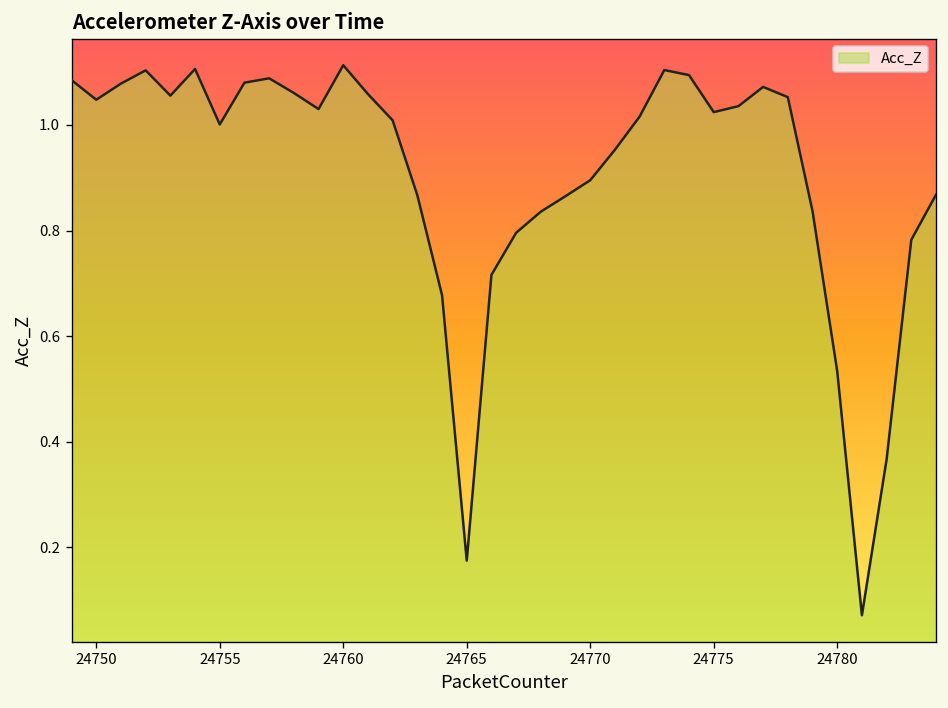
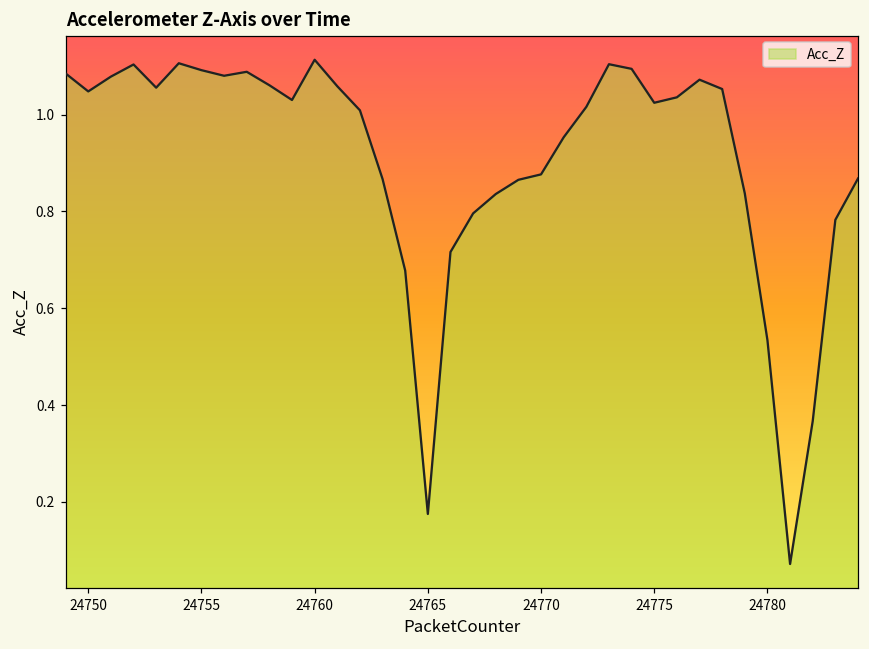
24755: 1.00 -> 1.09
24770: 0.90 -> 0.88
